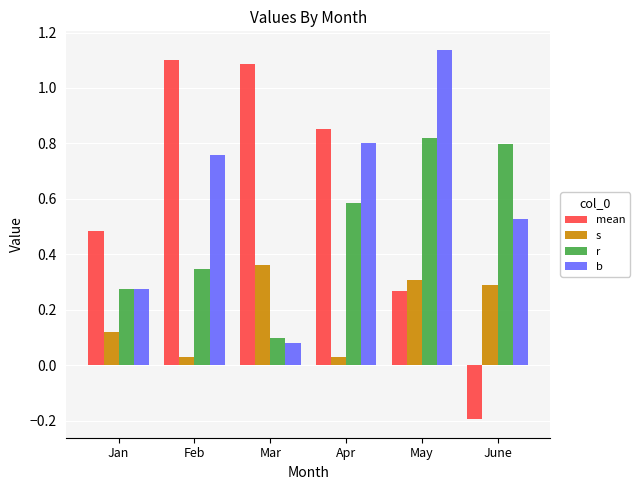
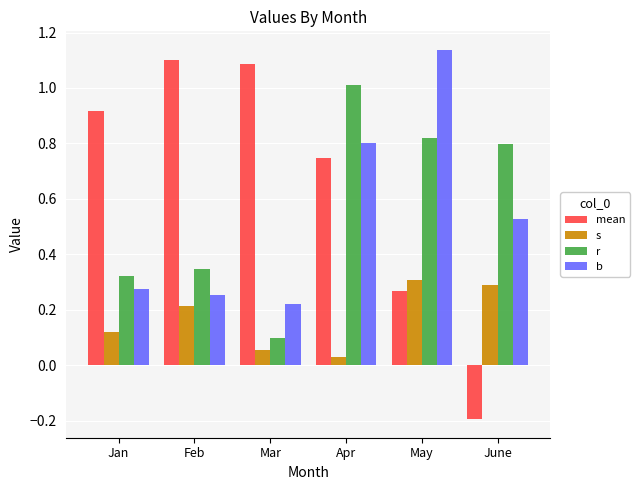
mean, Jan: 0.48 -> 0.92
r, Jan: 0.28 -> 0.32
s, Feb: 0.03 -> 0.21
b, Feb: 0.76 -> 0.25
s, Mar: 0.36 -> 0.06
b, Mar: 0.08 -> 0.22
mean, Apr: 0.85 -> 0.75
r, Apr: 0.59 -> 1.01
